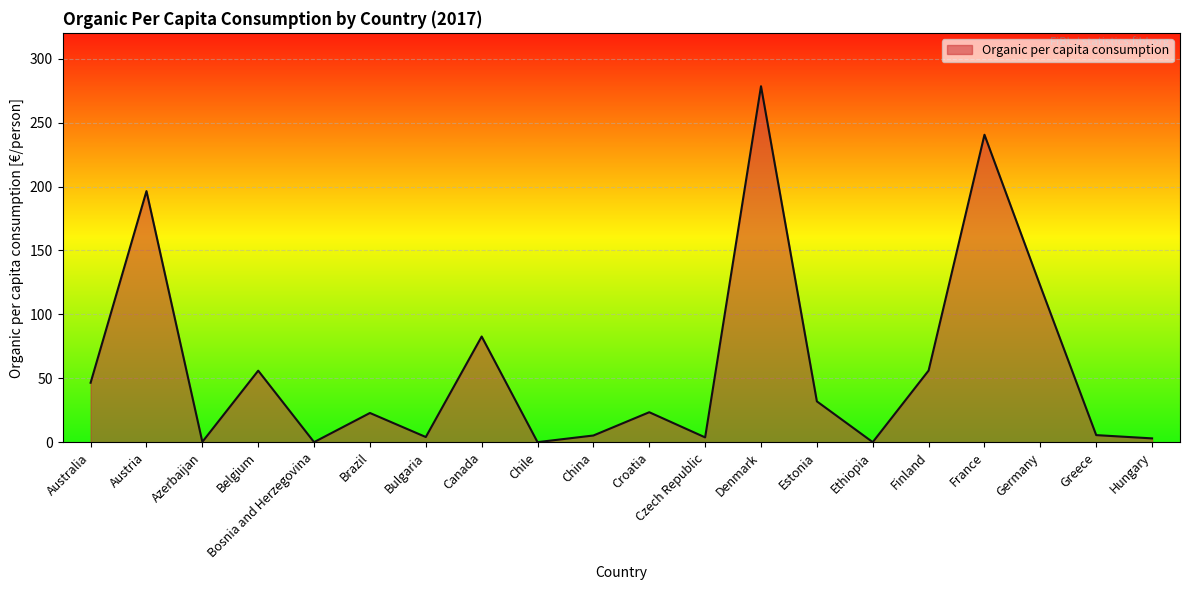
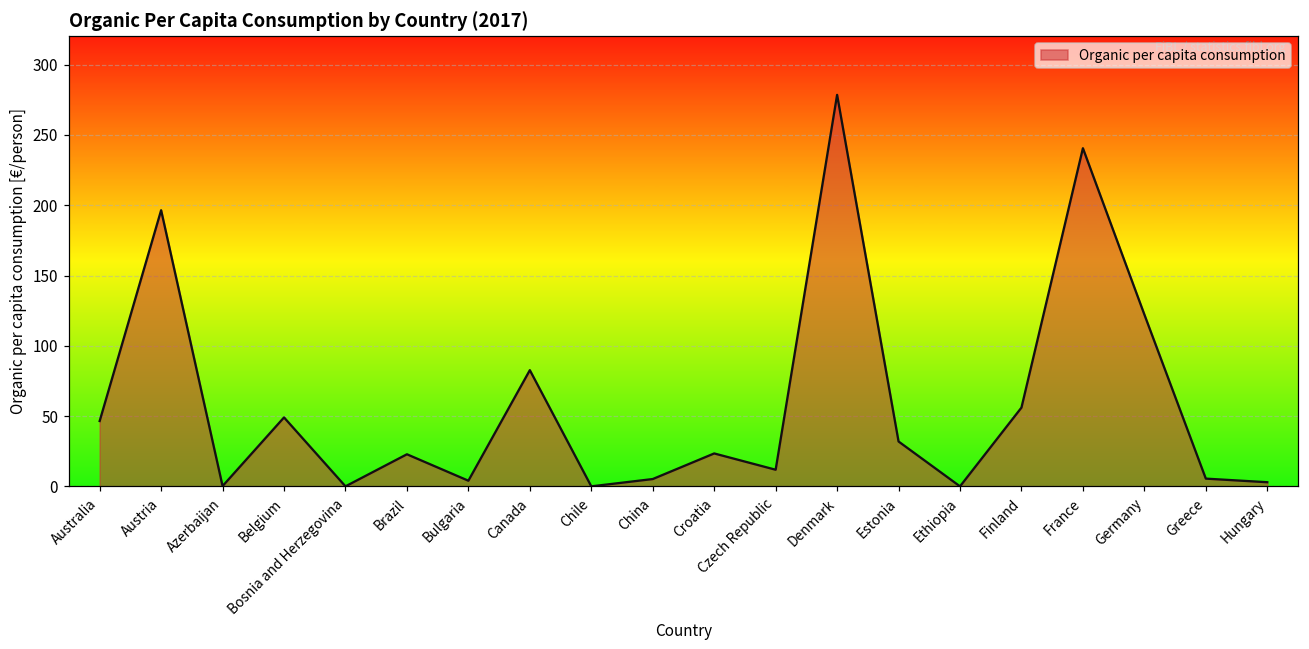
Belgium: 56 -> 49
Czech Republic: 4 -> 12
